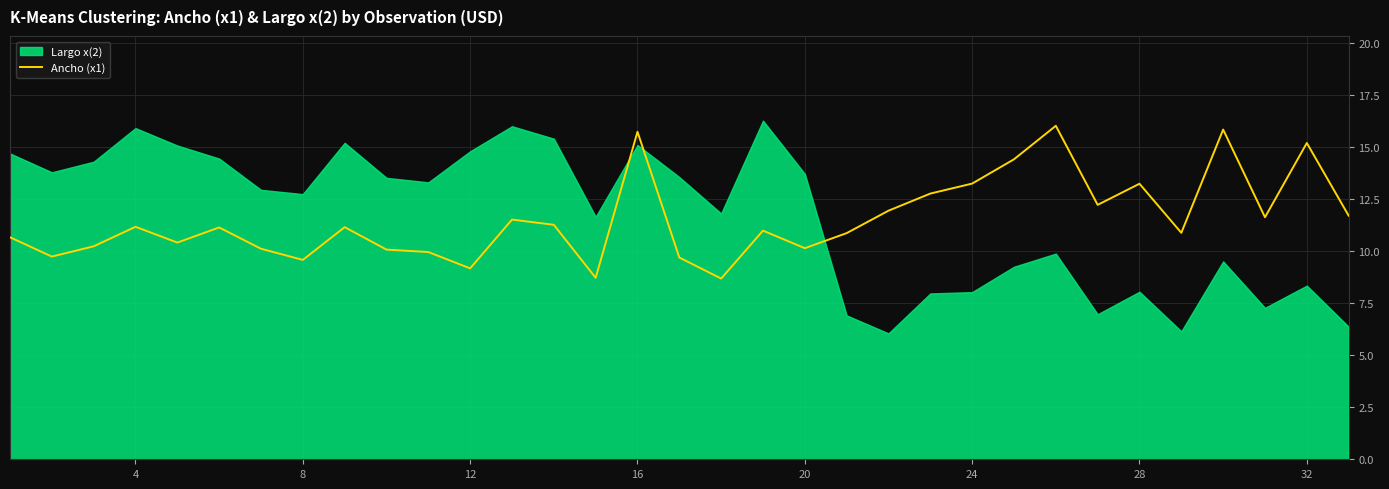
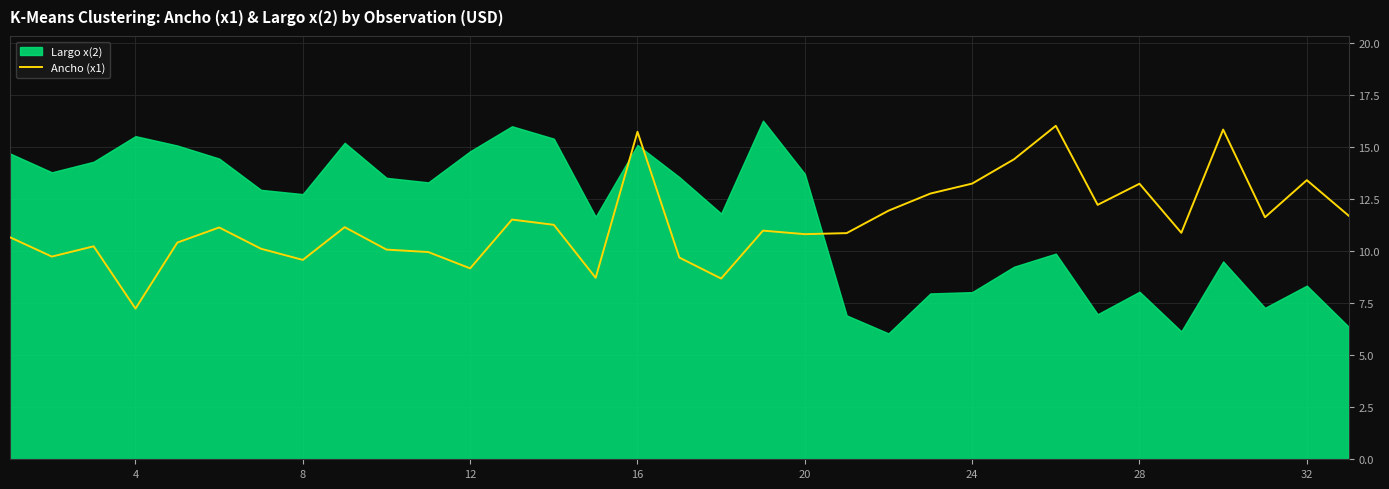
Ancho (x1), 4: 11.2 -> 7.2
Largo x(2), 4: 15.9 -> 15.5
Ancho (x1), 20: 10.1 -> 10.8
Ancho (x1), 32: 15.2 -> 13.4
